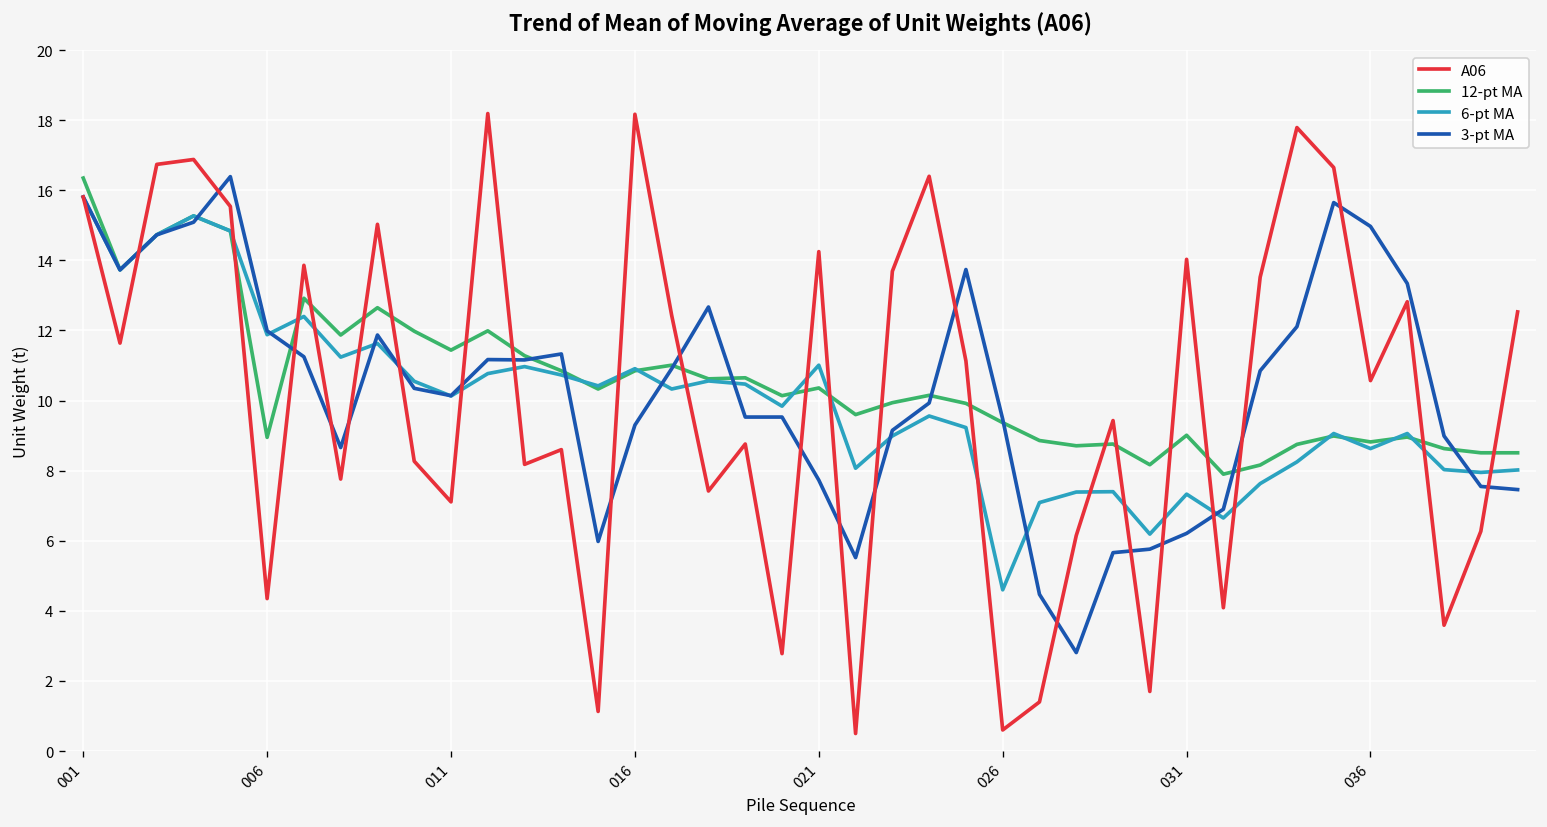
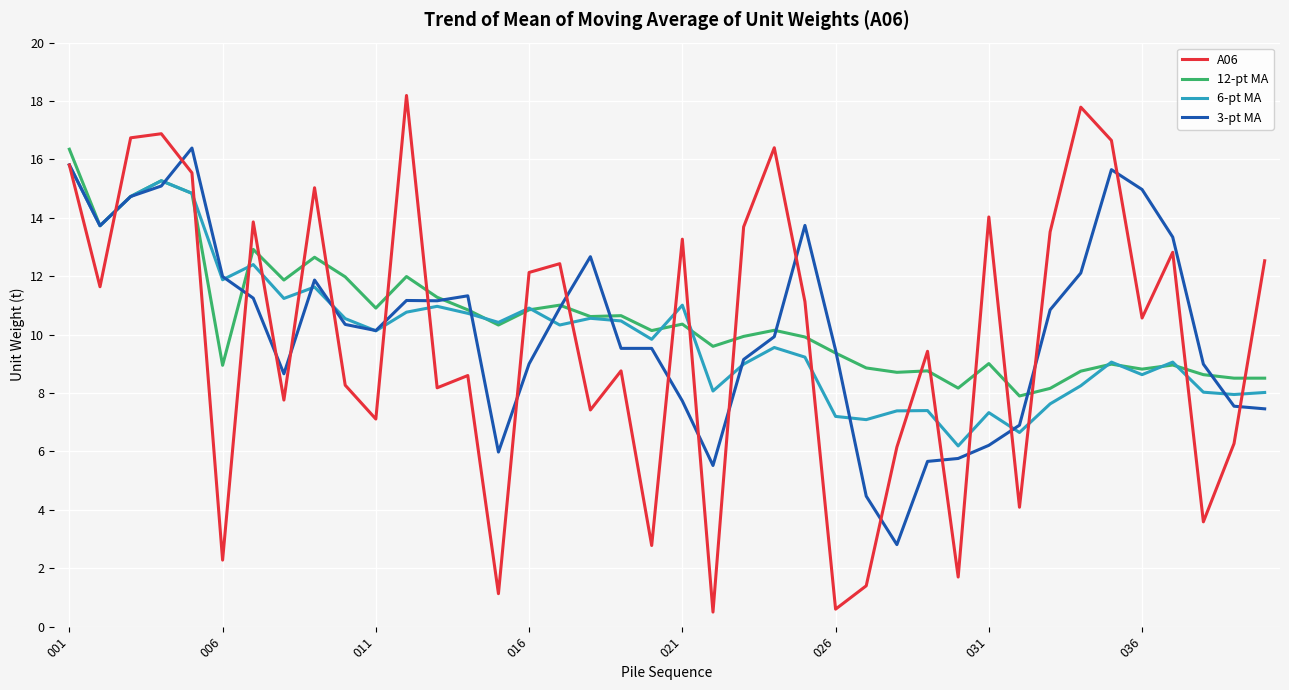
A06, 006: 4.4 -> 2.3
12-pt MA, 011: 11.4 -> 10.9
A06, 016: 18.2 -> 12.1
3-pt MA, 016: 9.3 -> 9.0
A06, 021: 14.3 -> 13.3
6-pt MA, 026: 4.6 -> 7.2
